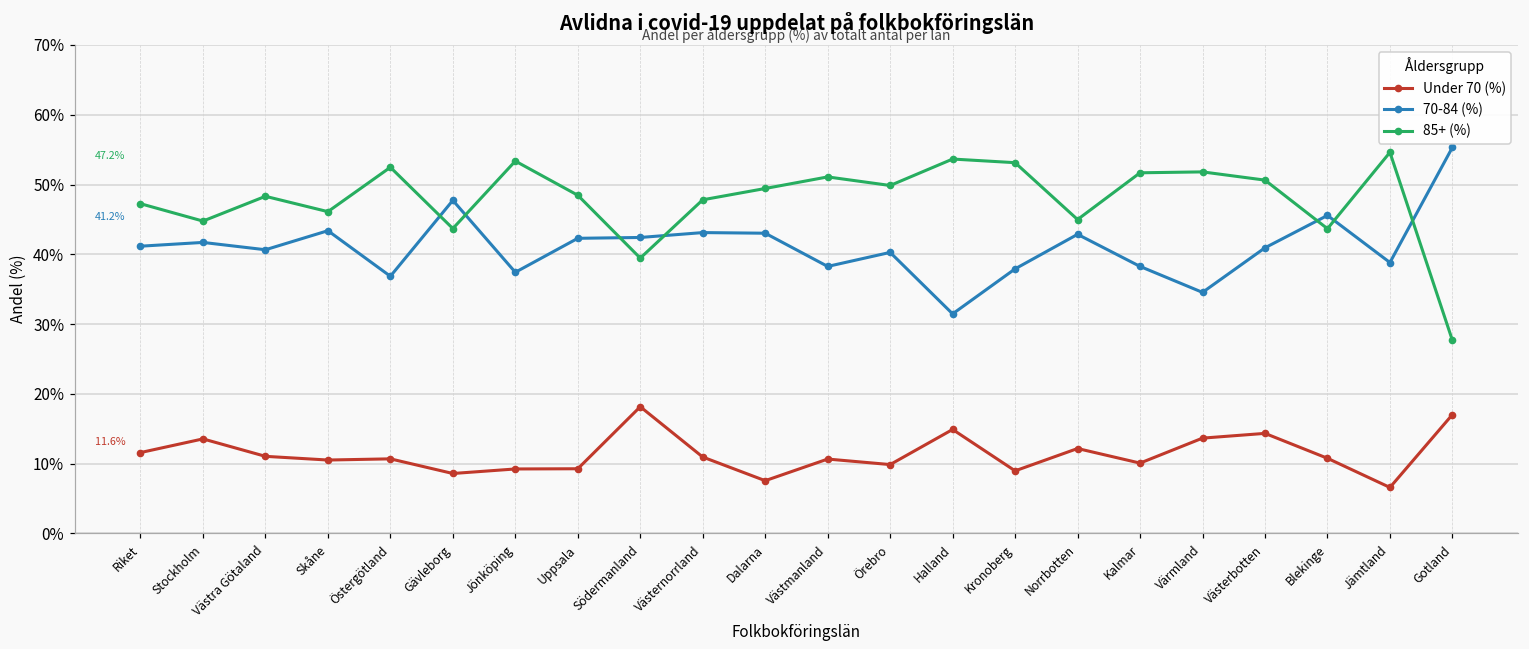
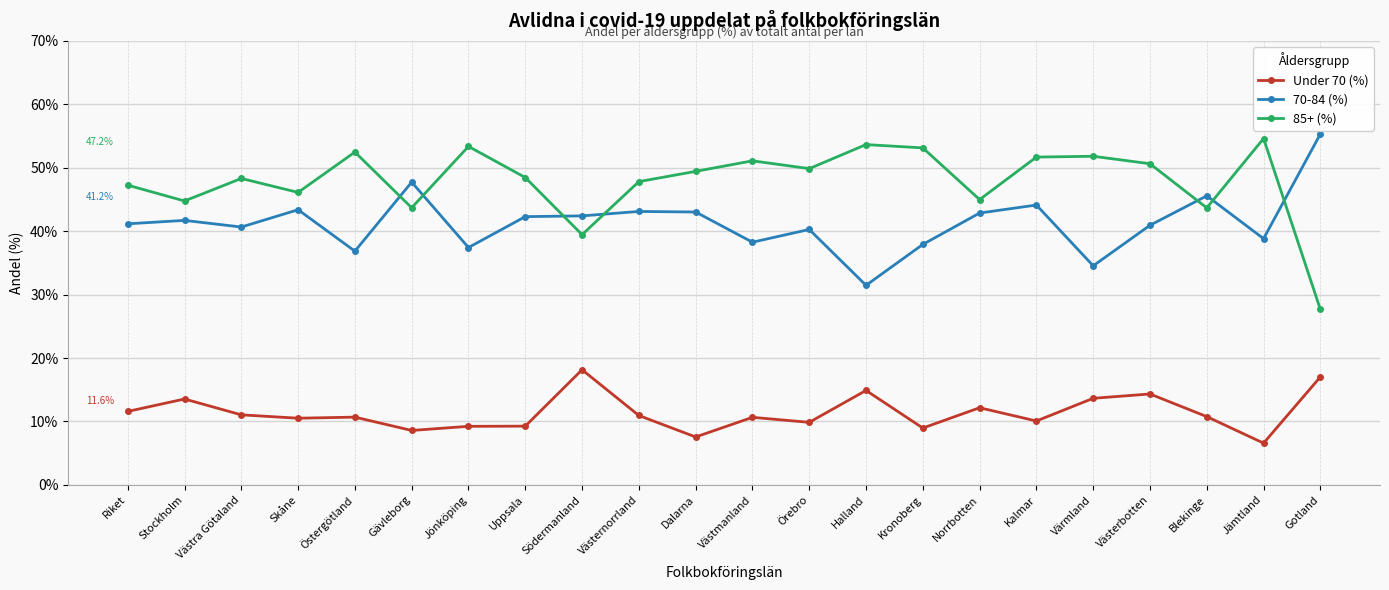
70-84 (%), Kalmar: 38% -> 44%
